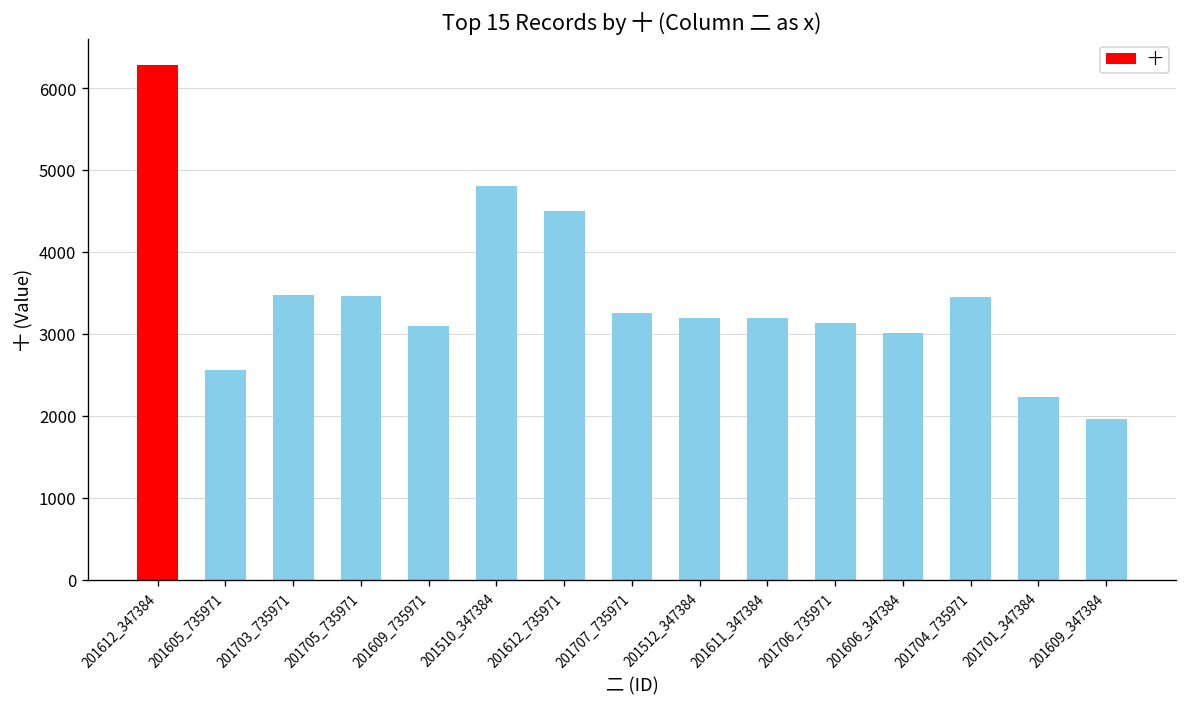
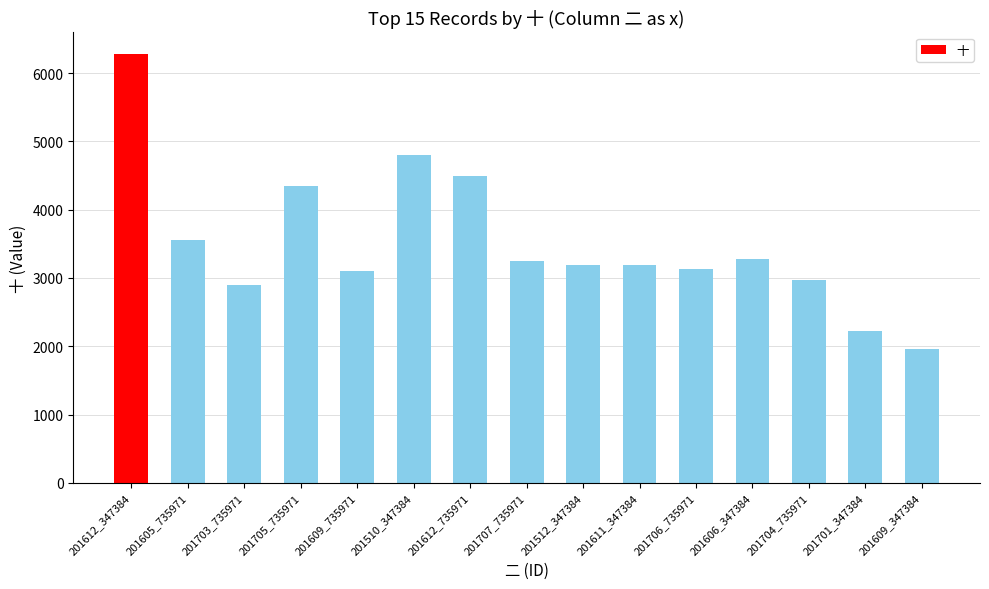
201605_735971: 2600 -> 3600
201703_735971: 3500 -> 2900
201705_735971: 3500 -> 4400
201606_347384: 3000 -> 3300
201704_735971: 3400 -> 3000
